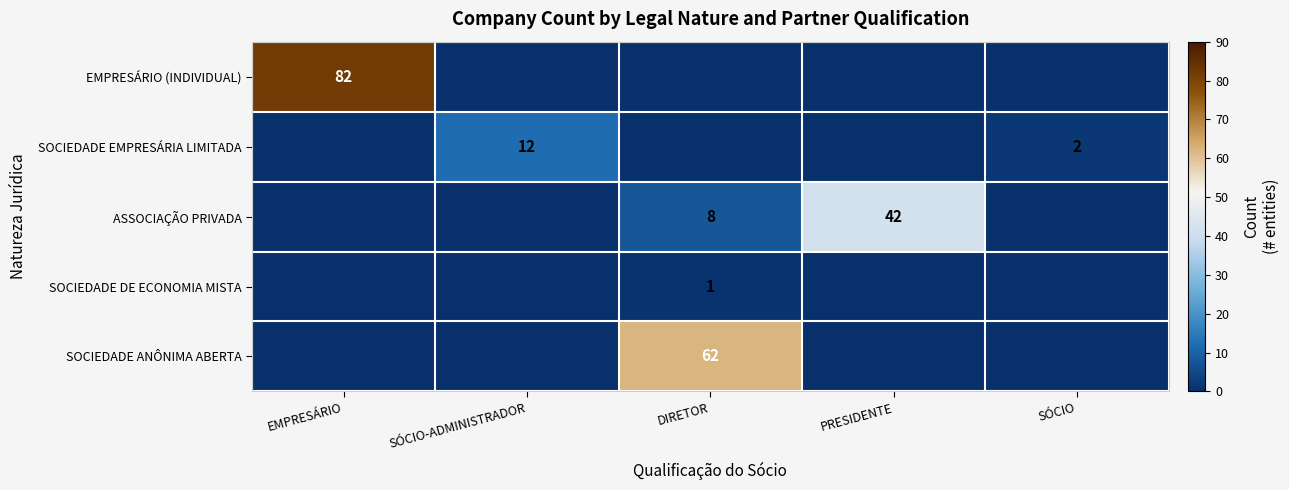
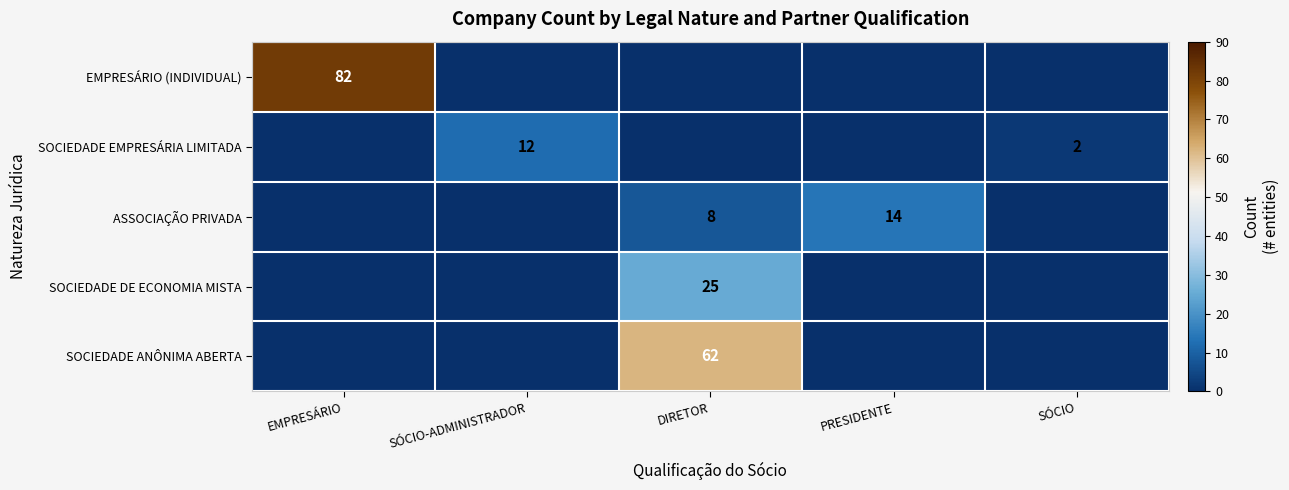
ASSOCIAÇÃO PRIVADA, PRESIDENTE: 42 -> 14
SOCIEDADE DE ECONOMIA MISTA, DIRETOR: 1 -> 25
